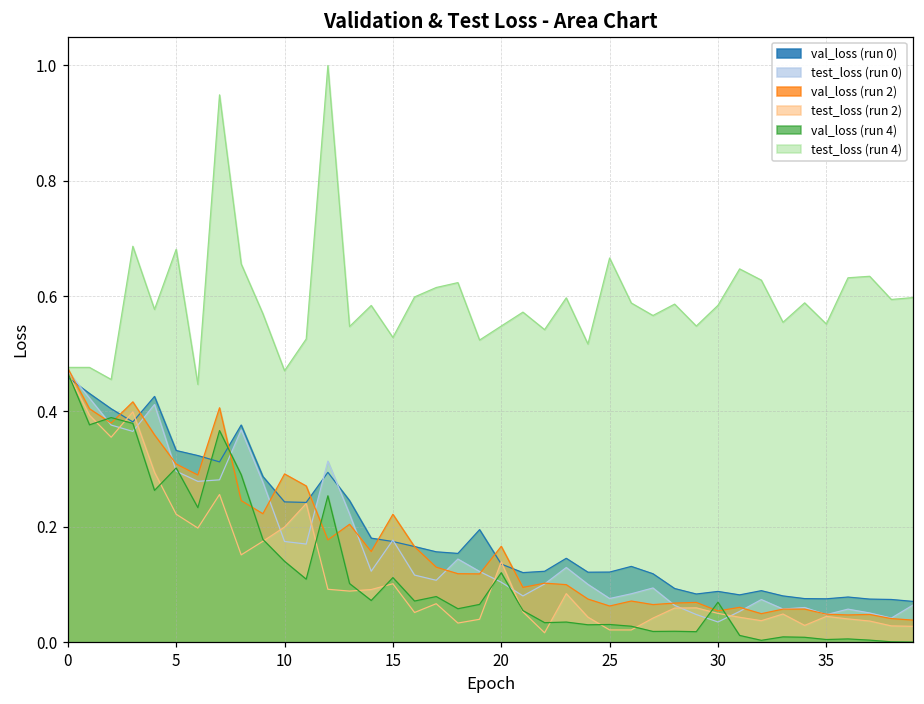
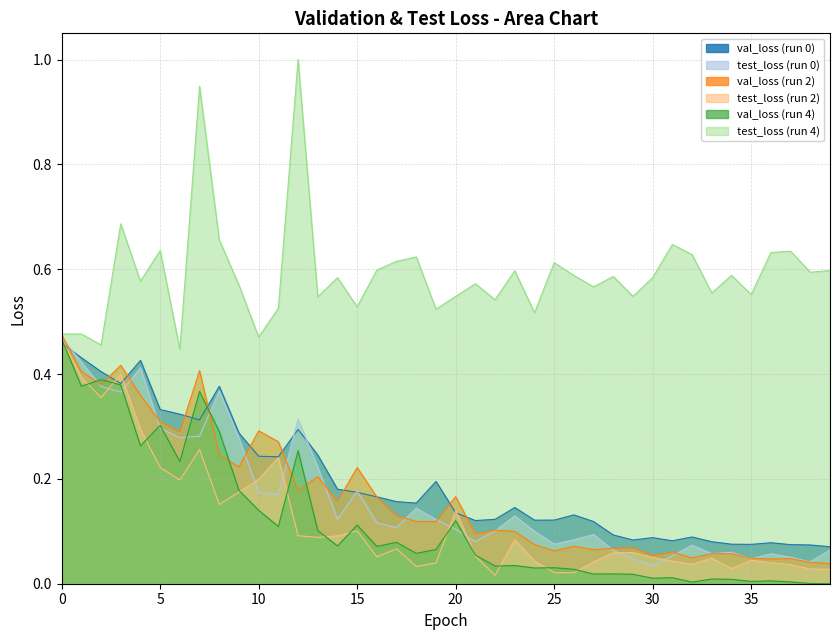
test_loss (run 4), 5: 0.68 -> 0.64
test_loss (run 4), 25: 0.67 -> 0.61
val_loss (run 4), 30: 0.07 -> 0.01
